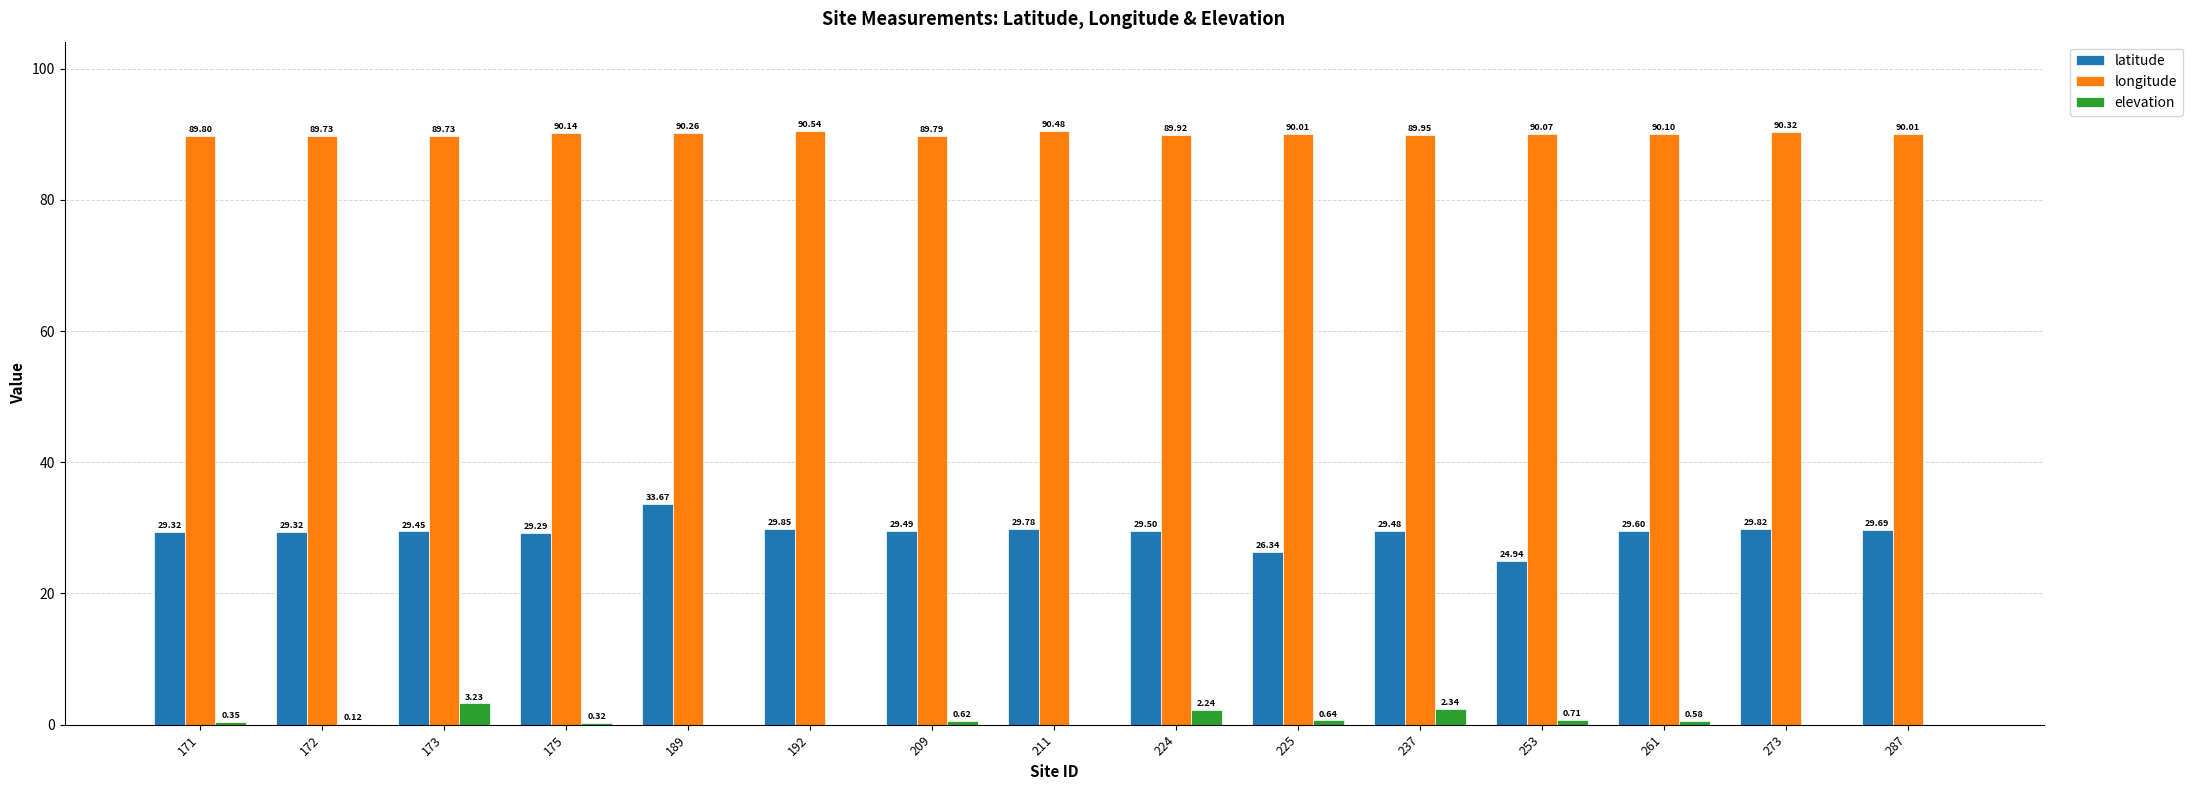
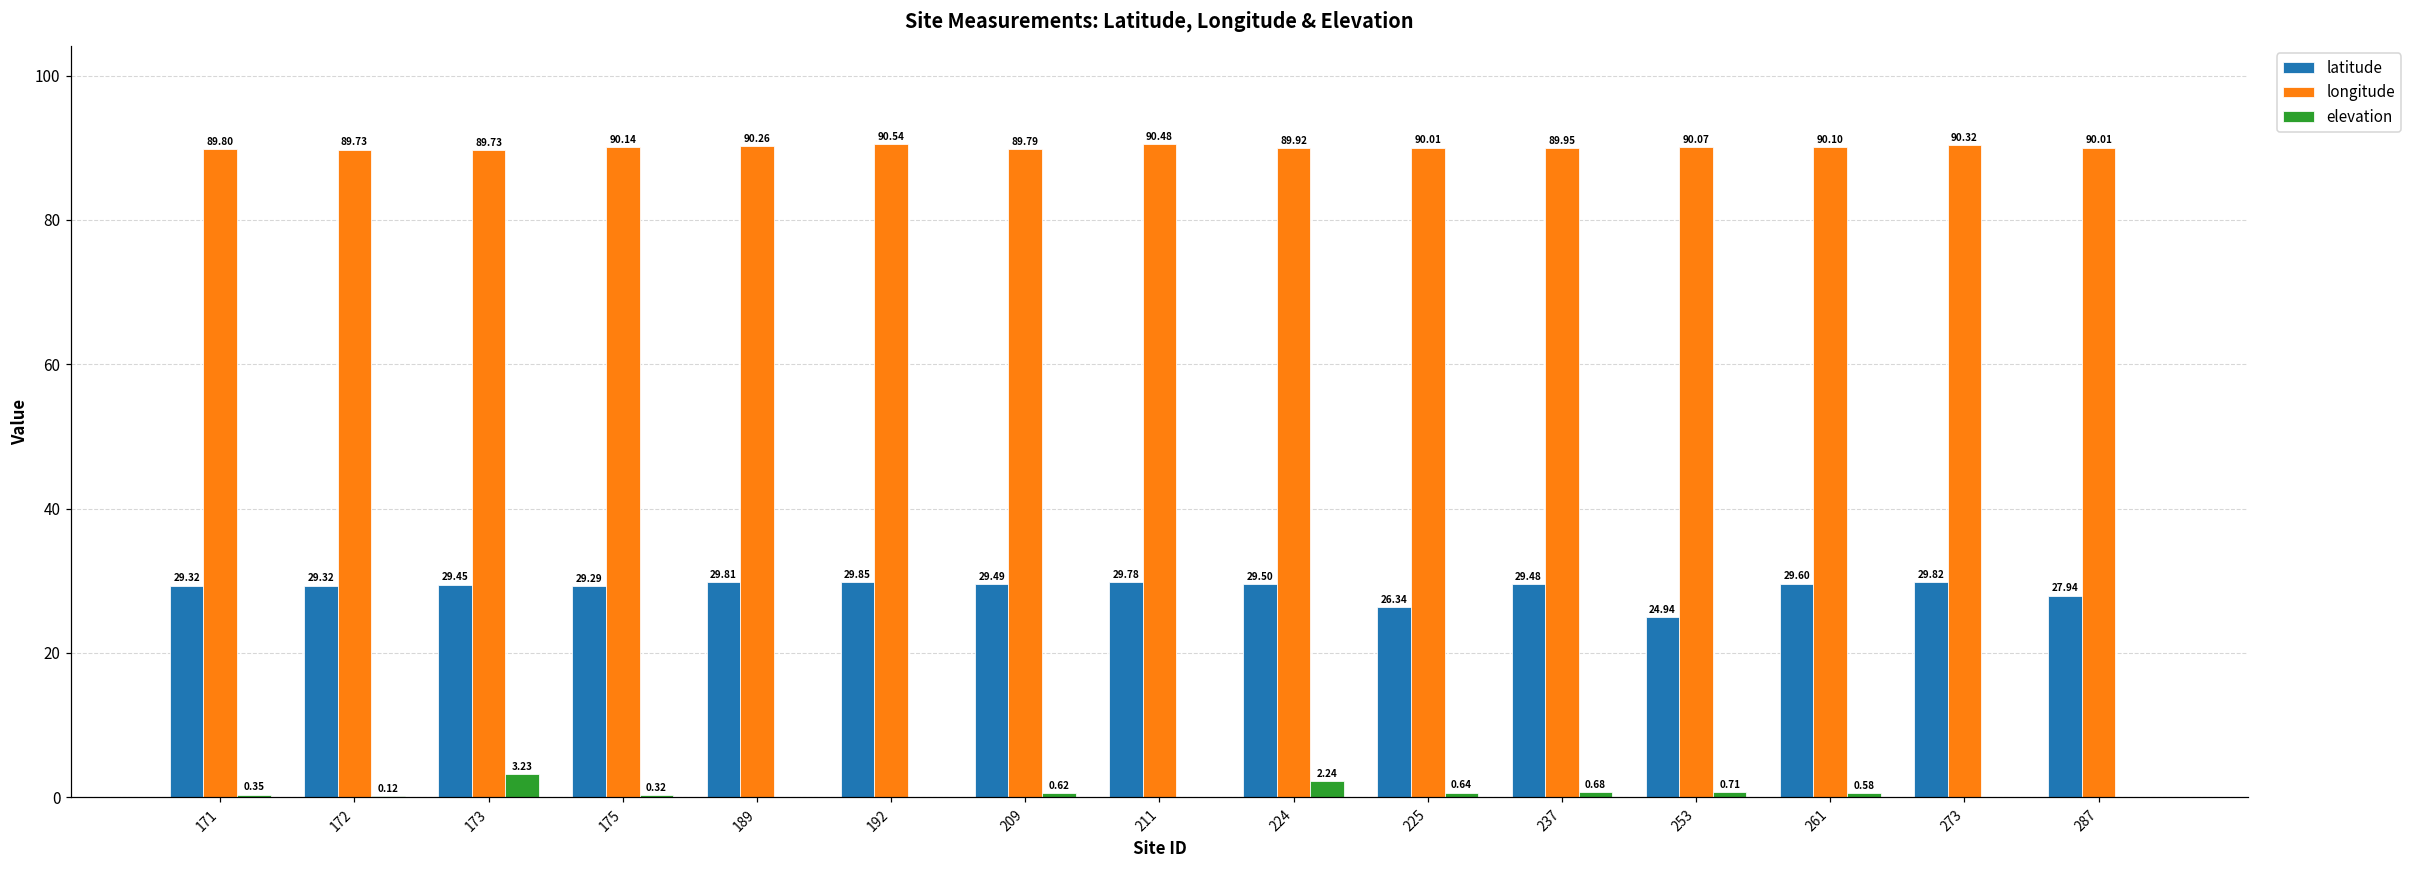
latitude, 189: 33.67 -> 29.81
elevation, 237: 2.34 -> 0.68
latitude, 287: 29.69 -> 27.94
